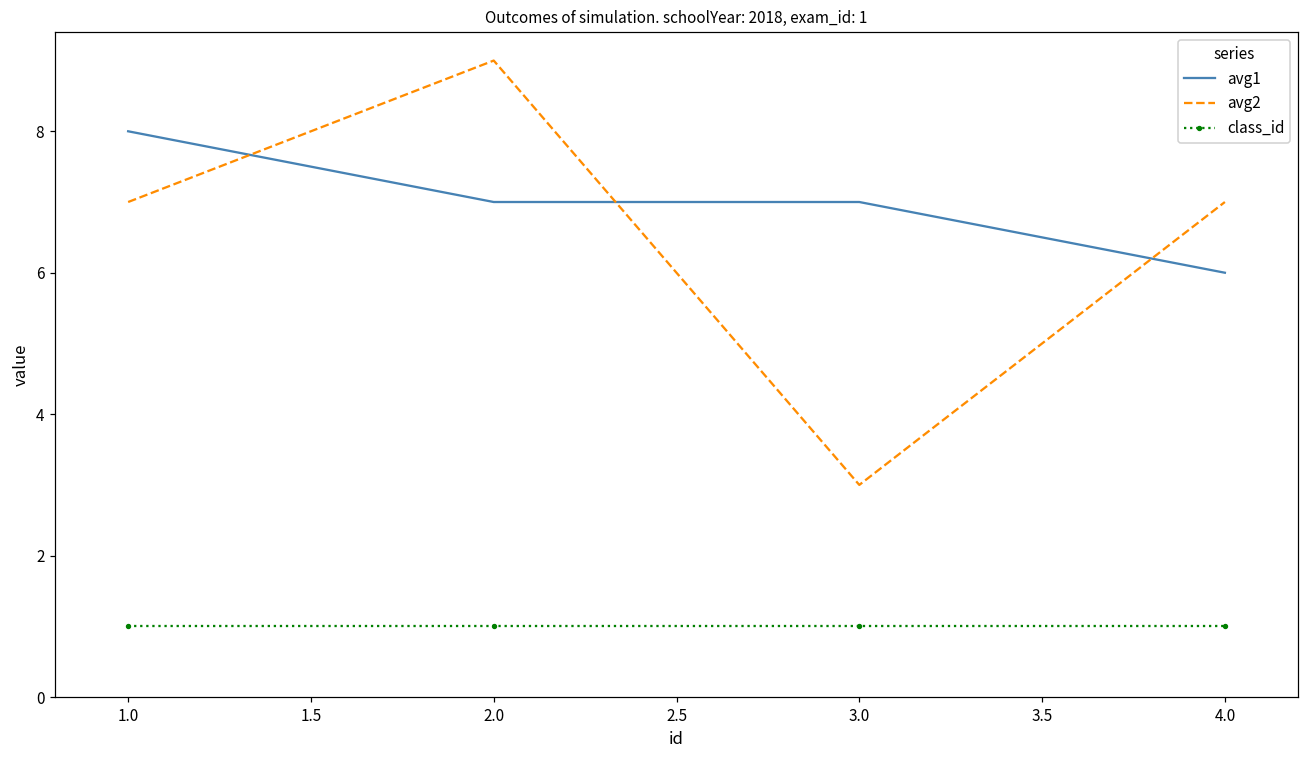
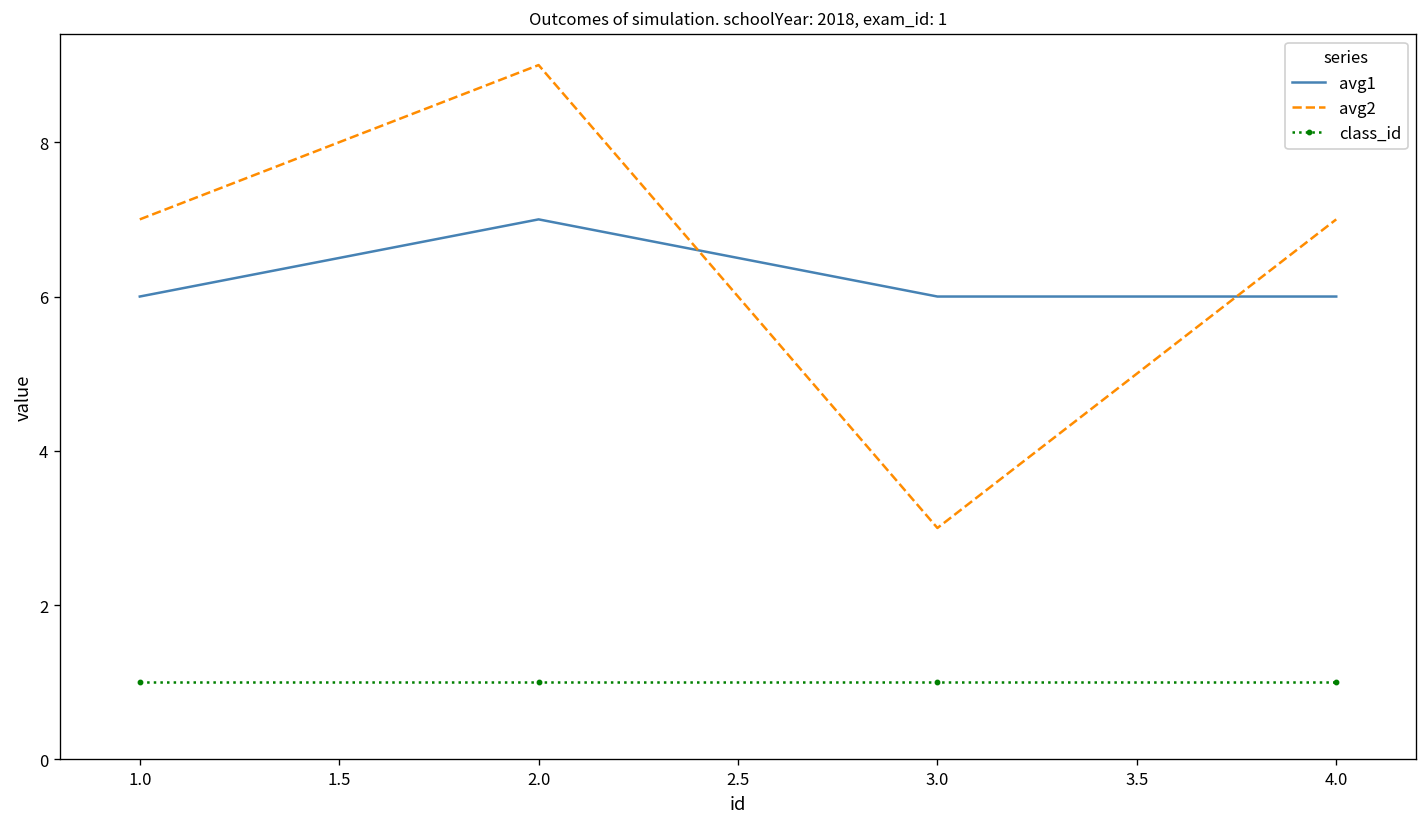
avg1, 1.0: 8 -> 6
avg1, 3.0: 7 -> 6
